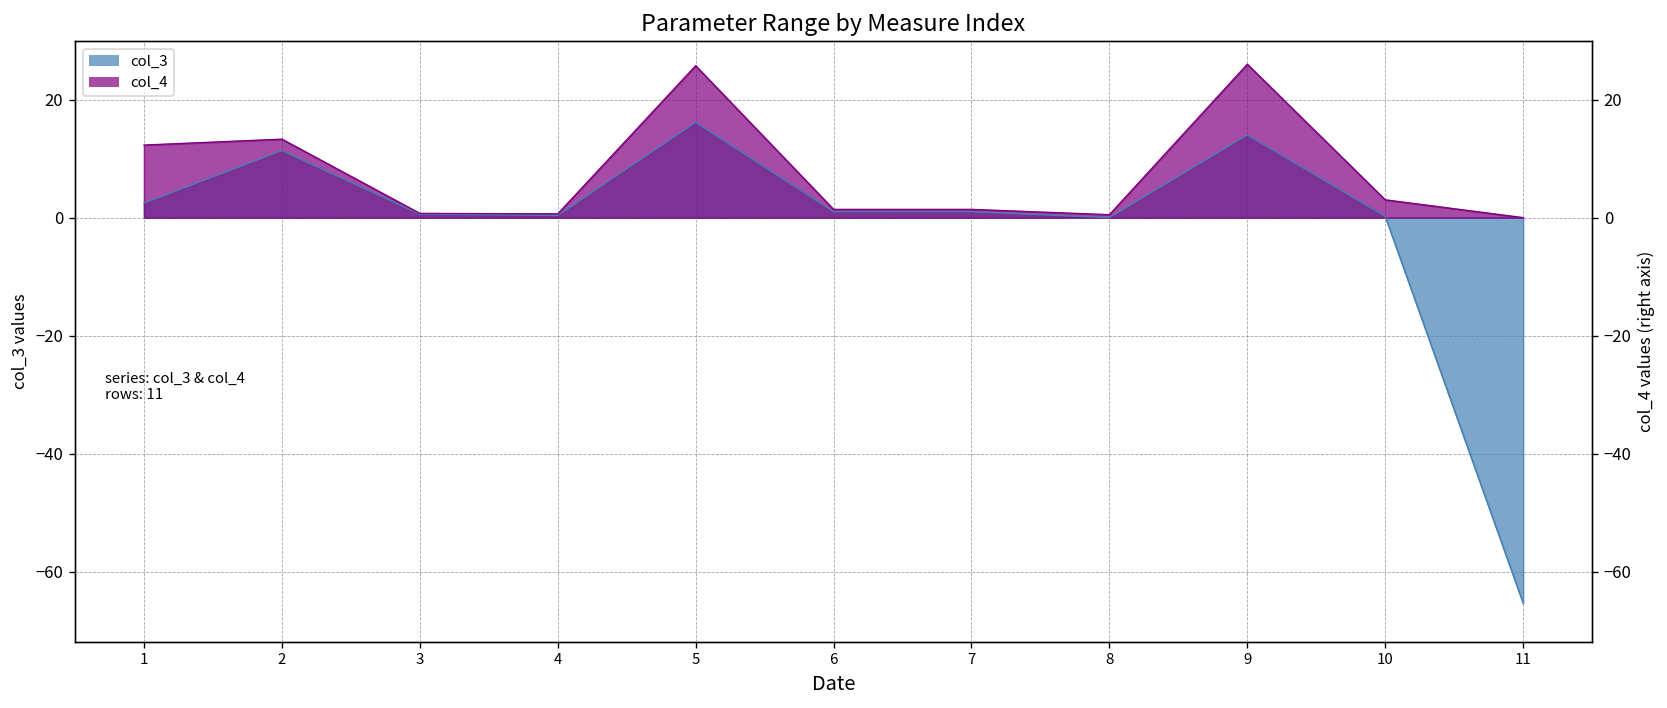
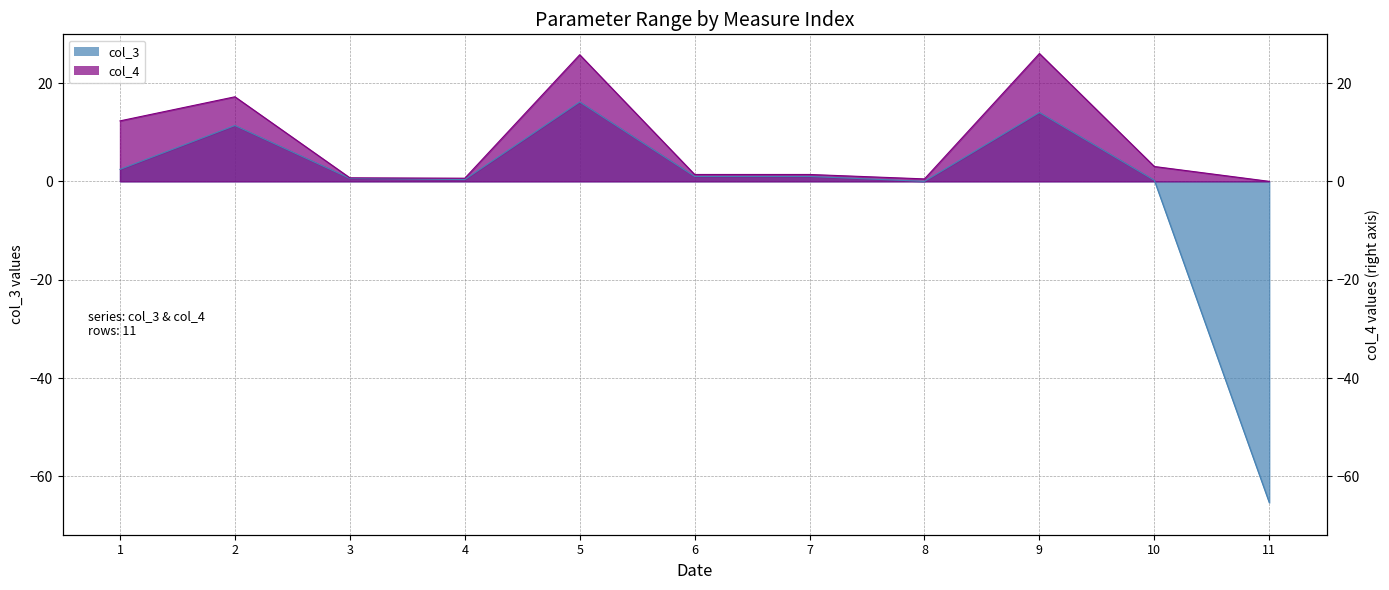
col_4, 2: 13 -> 17
